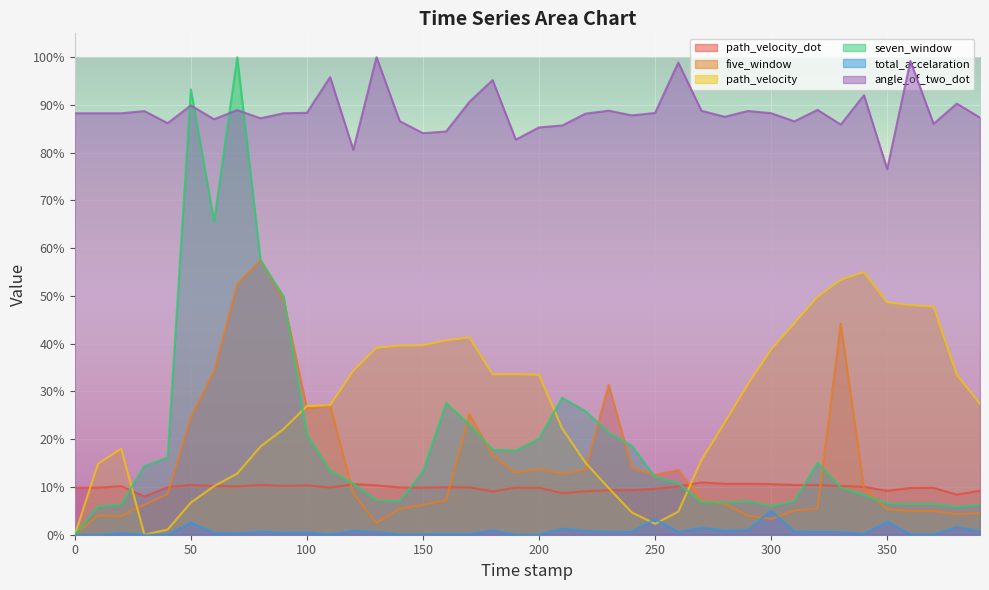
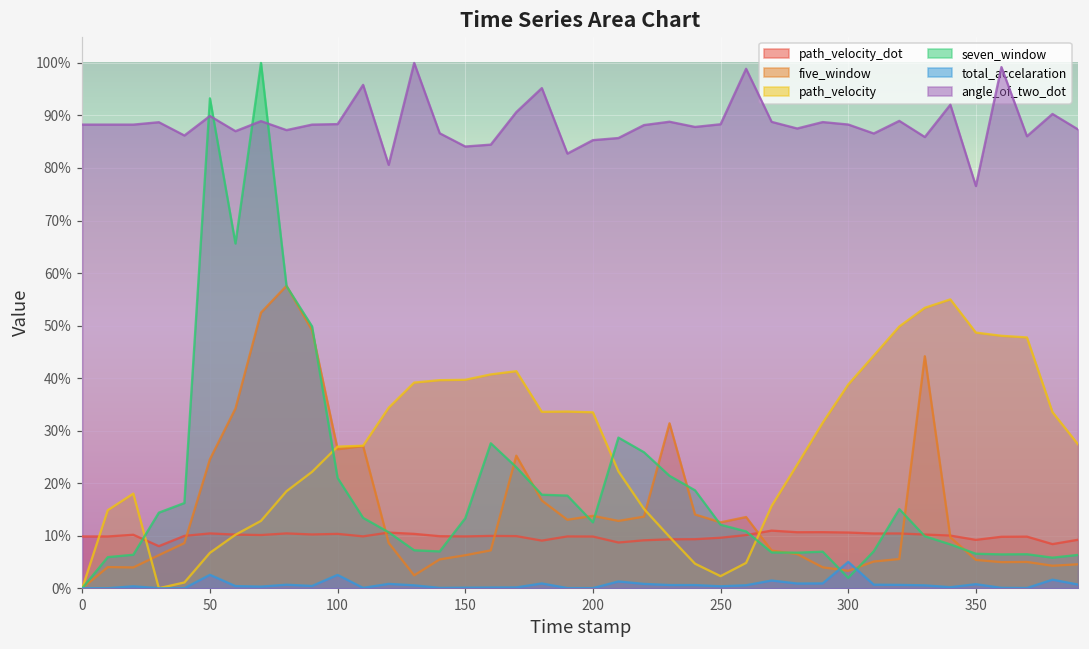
total_accelaration, 100: 1% -> 3%
seven_window, 200: 20% -> 13%
total_accelaration, 250: 3% -> 0%
seven_window, 300: 6% -> 2%
total_accelaration, 350: 3% -> 1%
